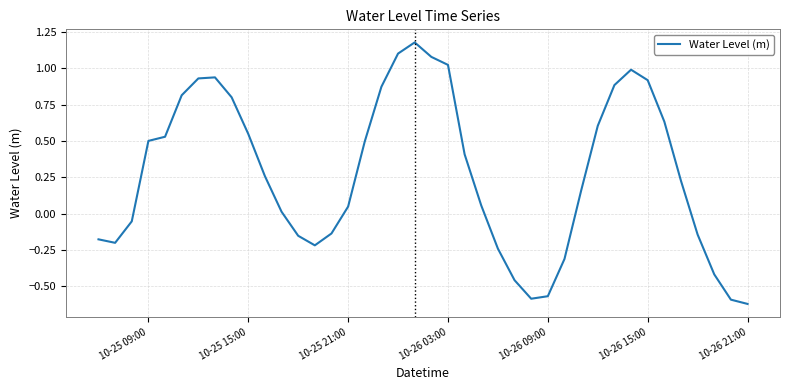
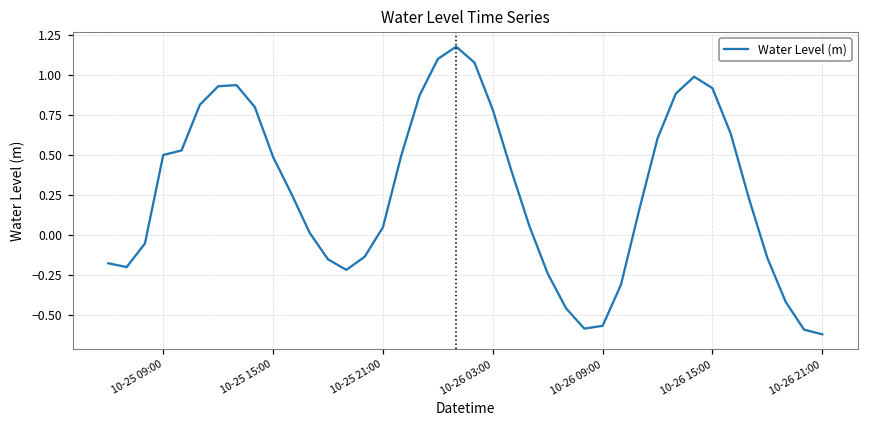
10-25 15:00: 0.55 -> 0.49
10-26 03:00: 1.02 -> 0.78
